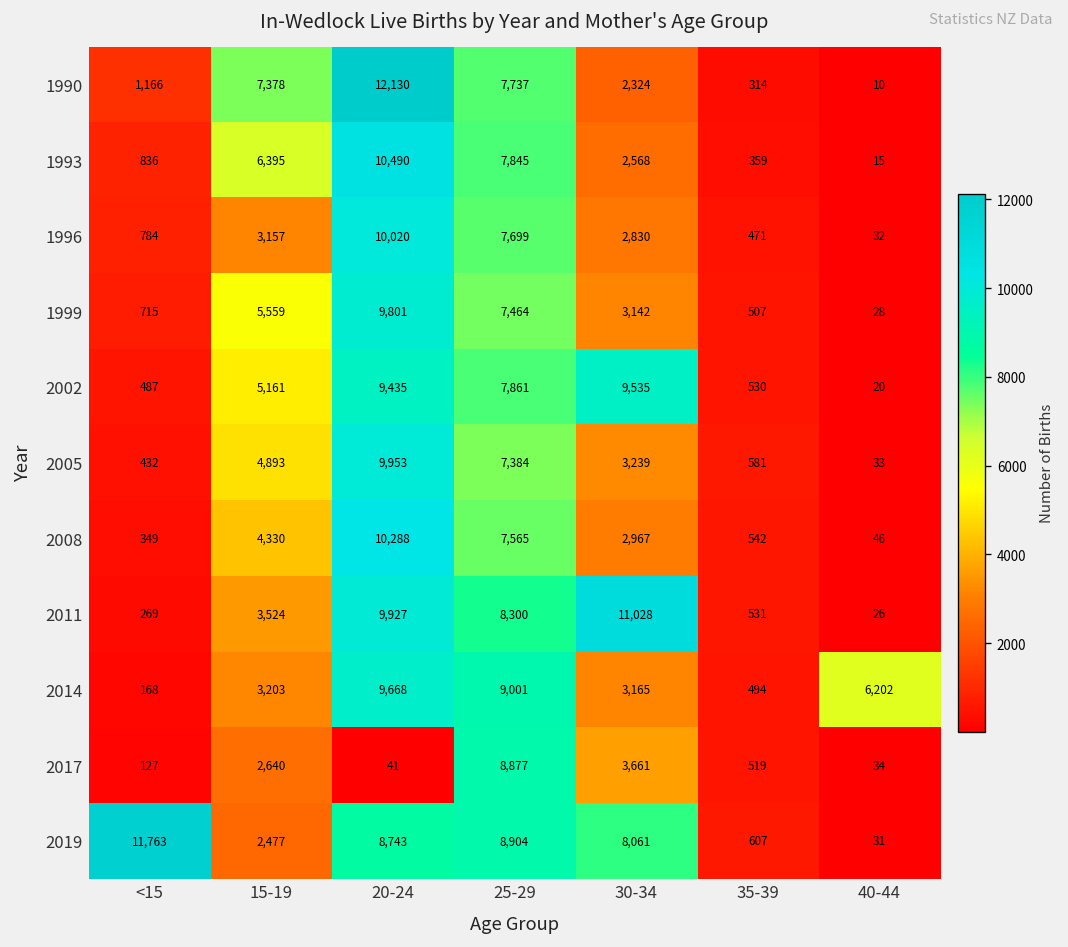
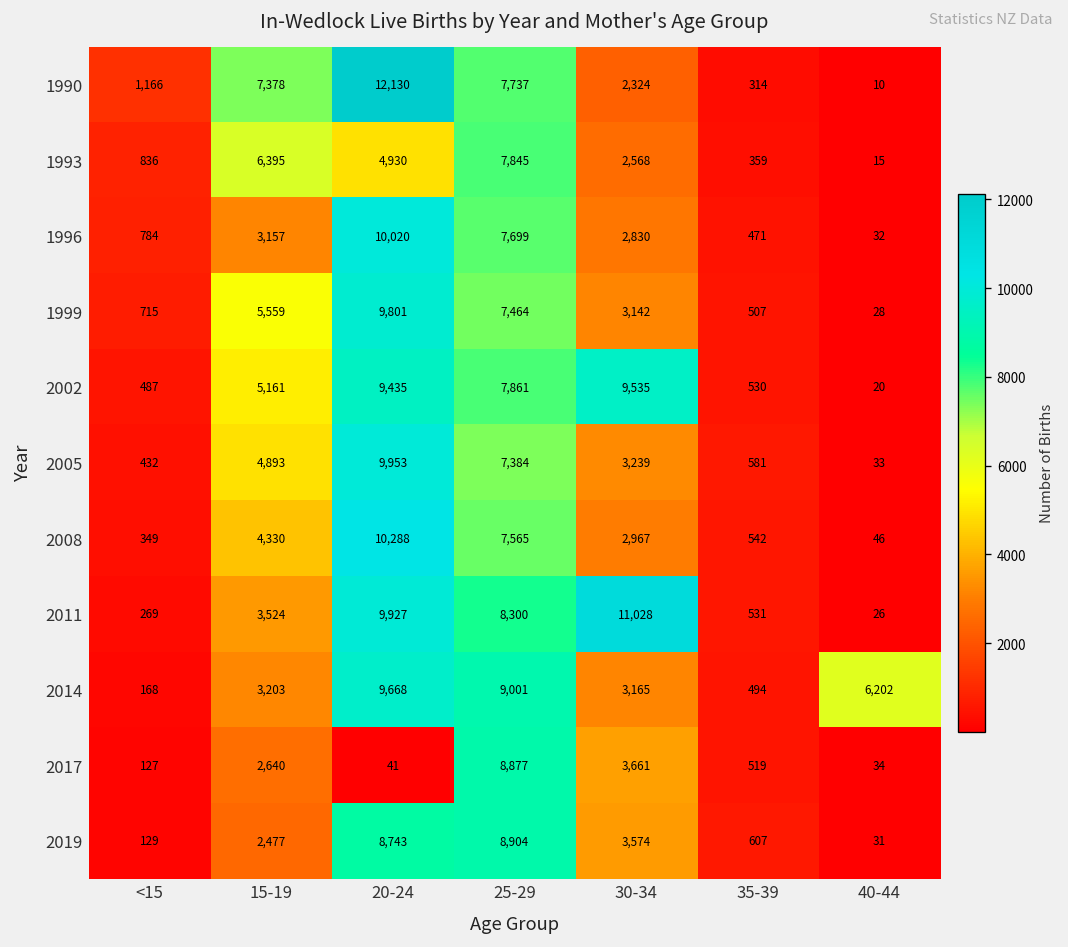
1993, 20-24: 10,490 -> 4,930
2019, <15: 11,763 -> 129
2019, 30-34: 8,061 -> 3,574
